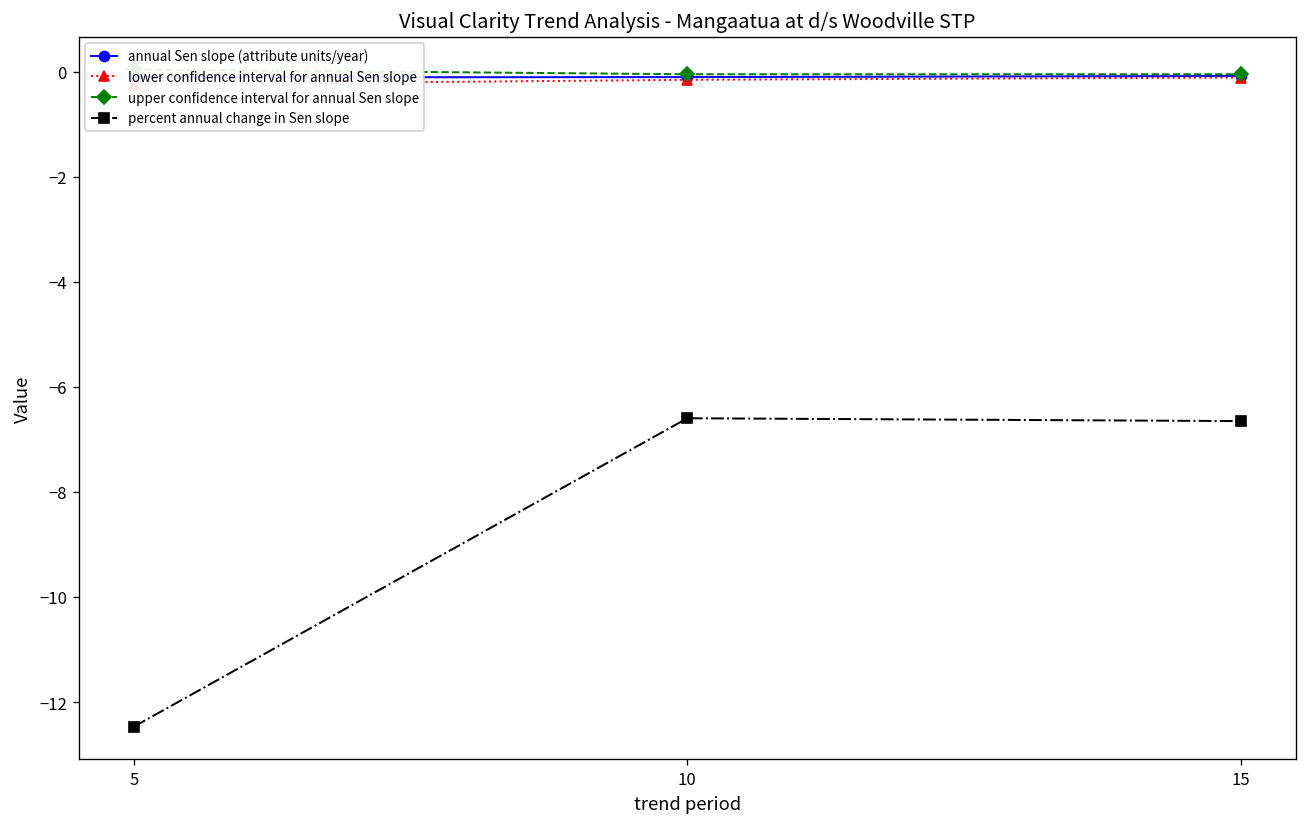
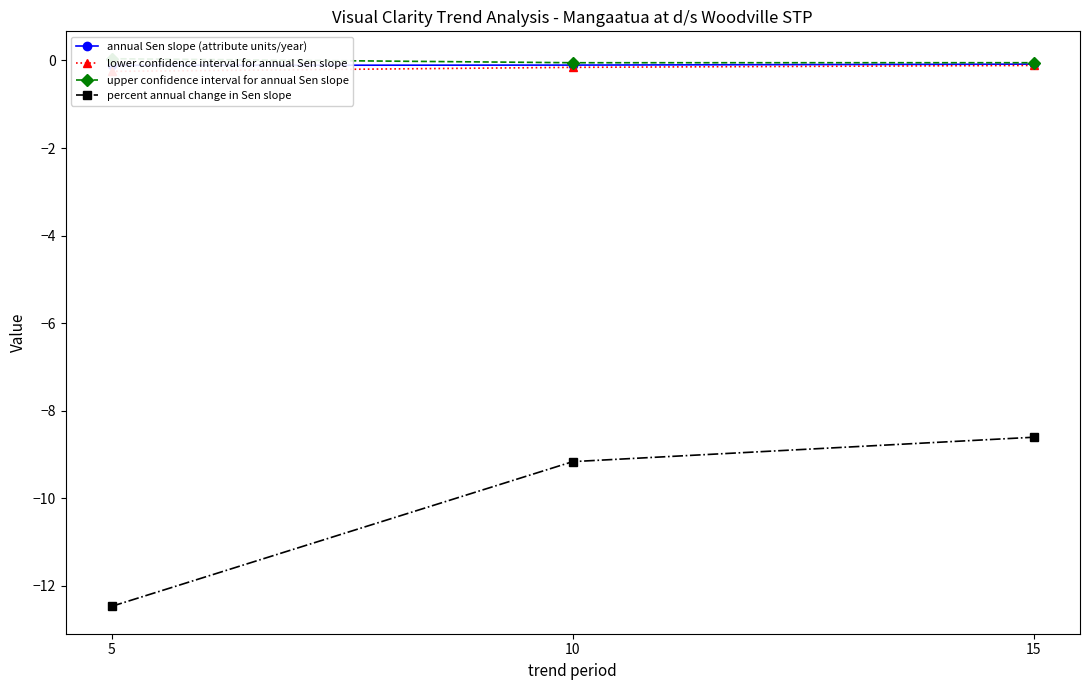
percent annual change in Sen slope, 10: -6.6 -> -9.2
percent annual change in Sen slope, 15: -6.7 -> -8.6
